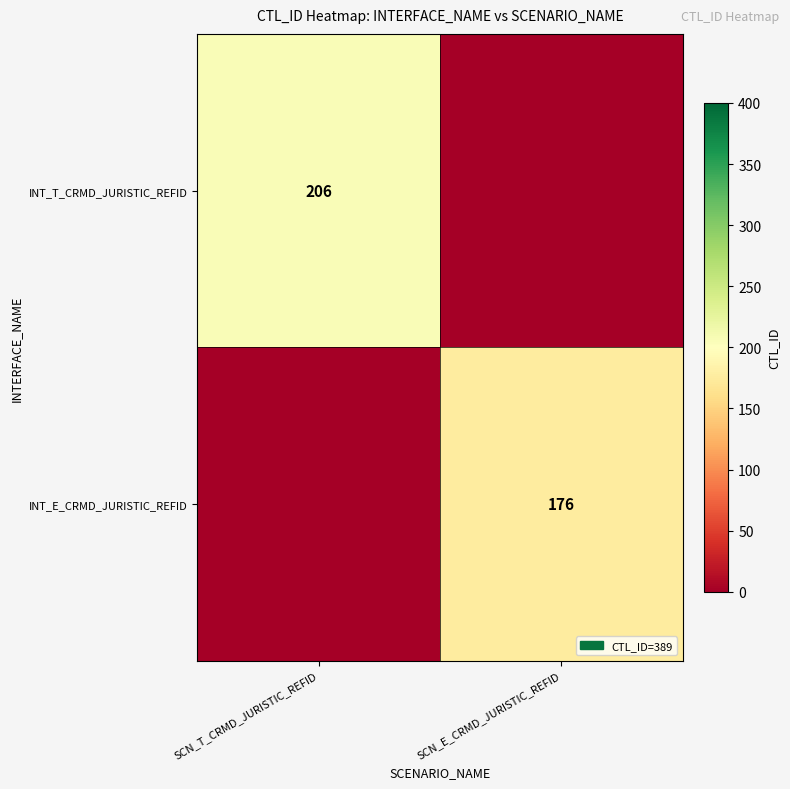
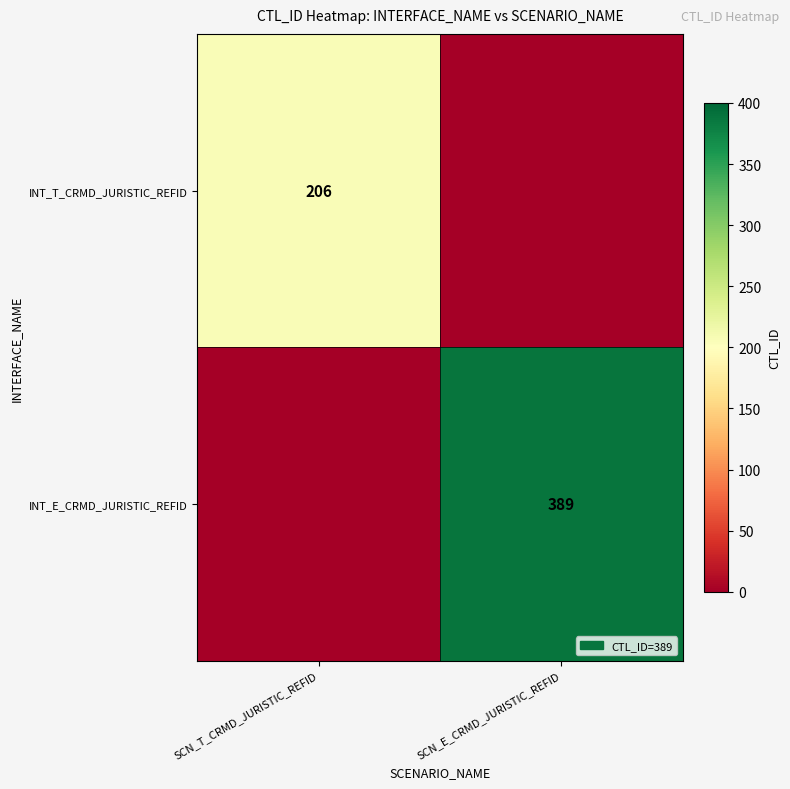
INT_E_CRMD_JURISTIC_REFID, SCN_E_CRMD_JURISTIC_REFID: 176 -> 389
